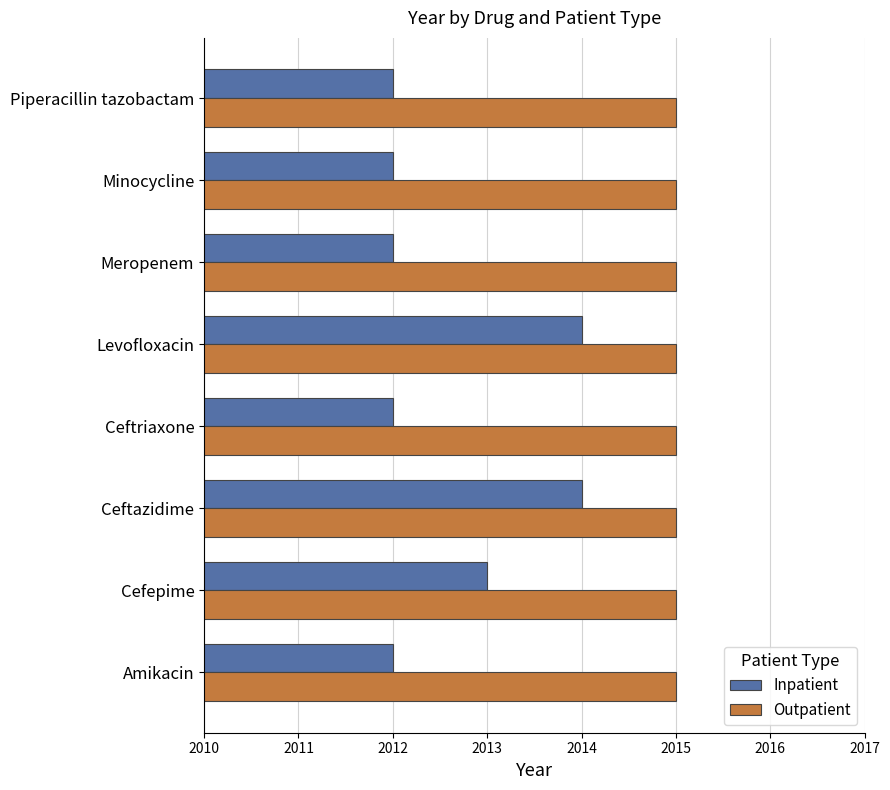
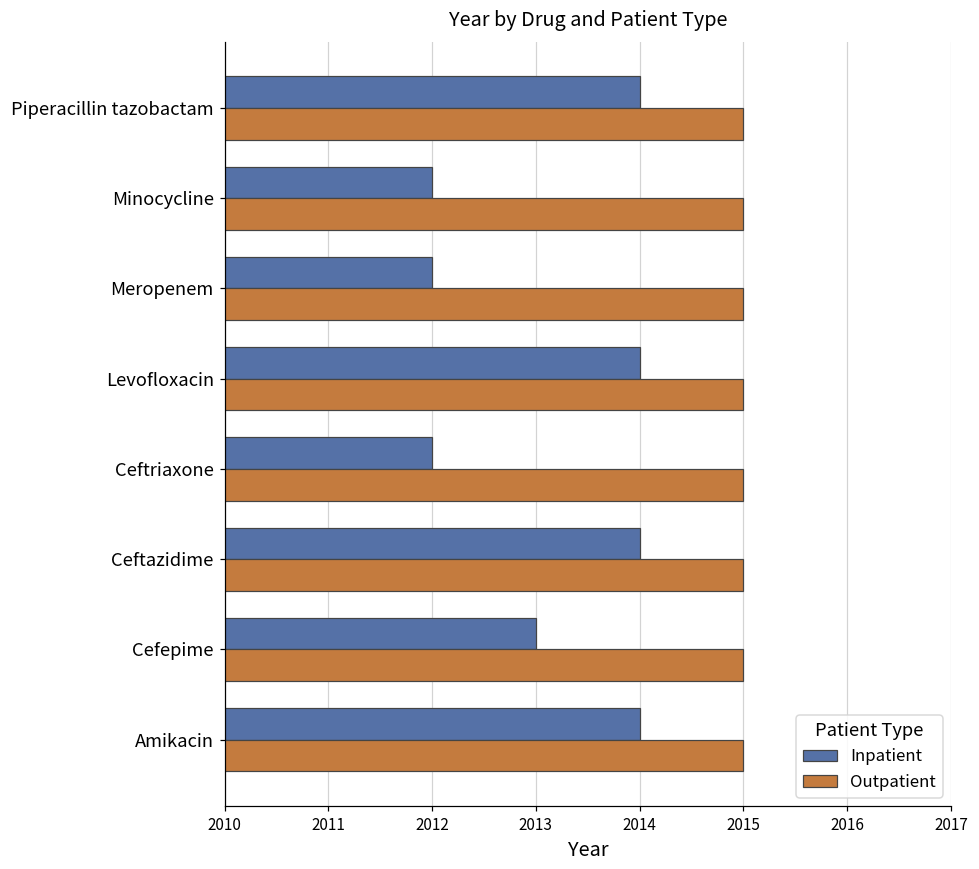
Inpatient, Piperacillin tazobactam: 2012 -> 2014
Inpatient, Amikacin: 2012 -> 2014
